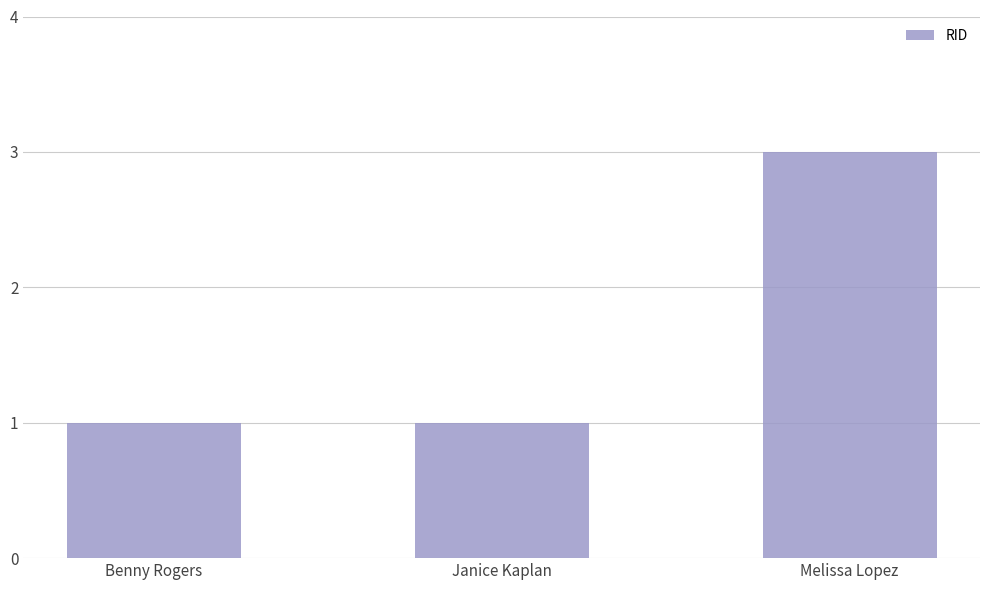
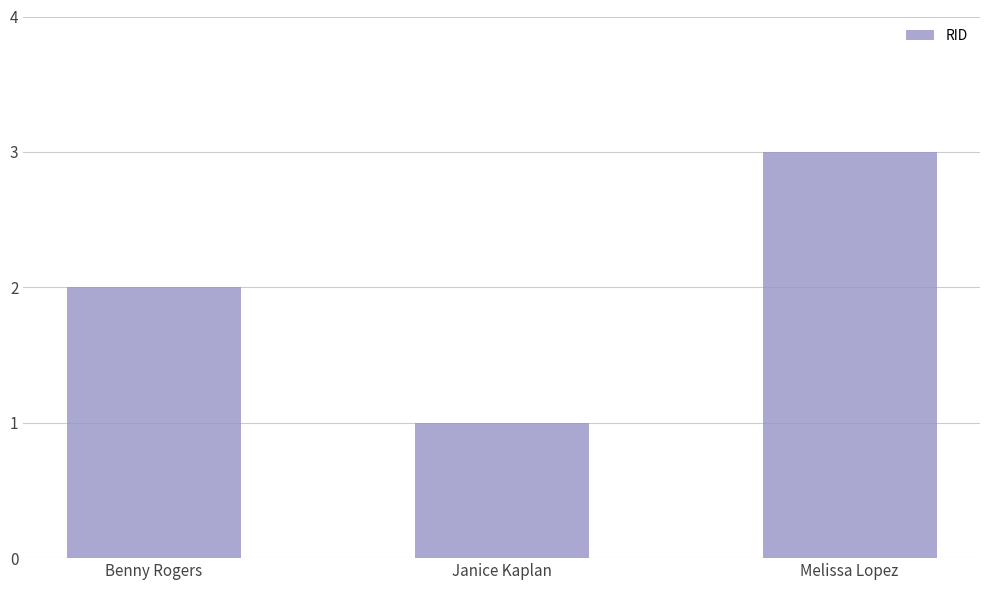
Benny Rogers: 1 -> 2
